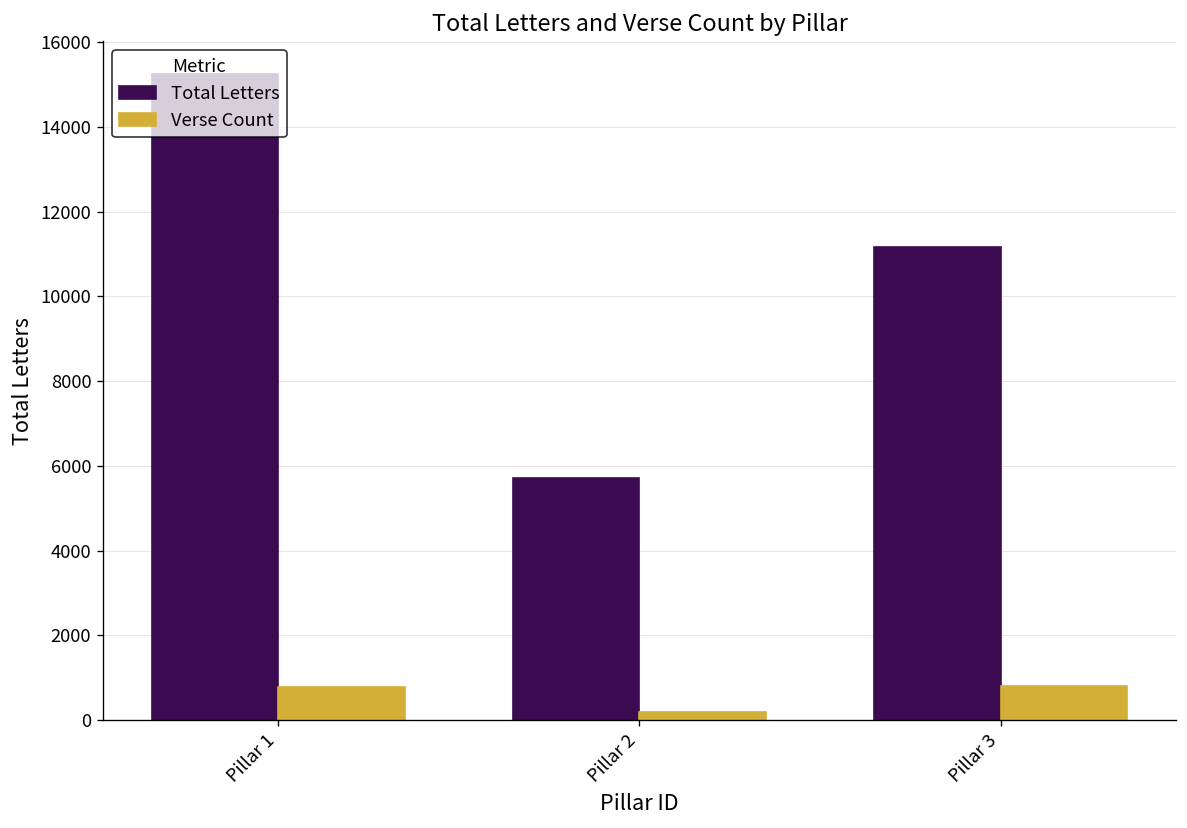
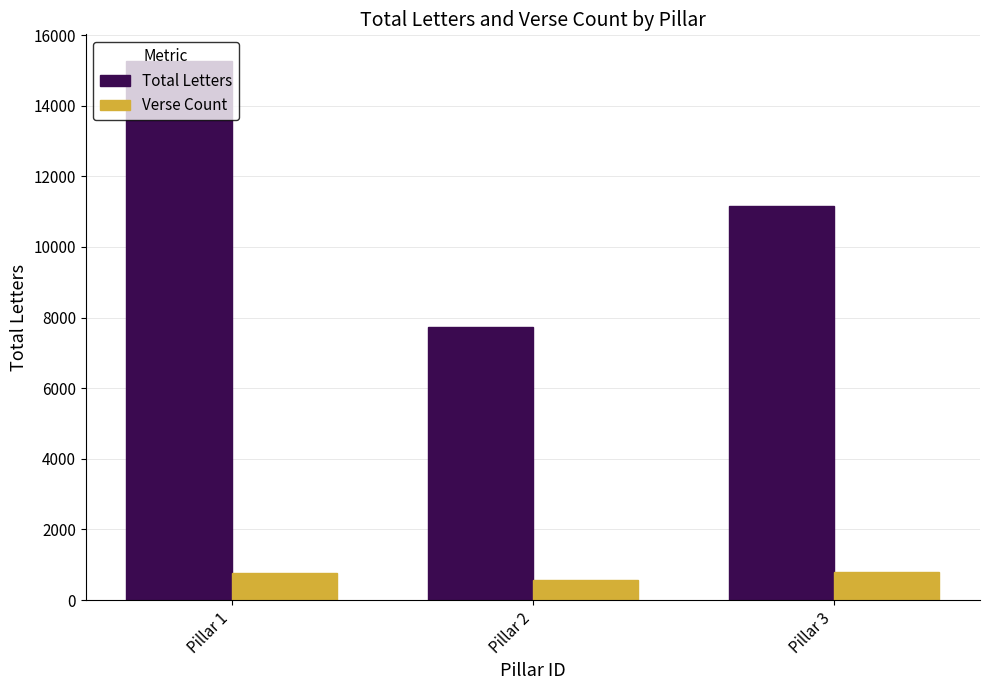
Total Letters, Pillar 2: 5700 -> 7700
Verse Count, Pillar 2: 200 -> 600
